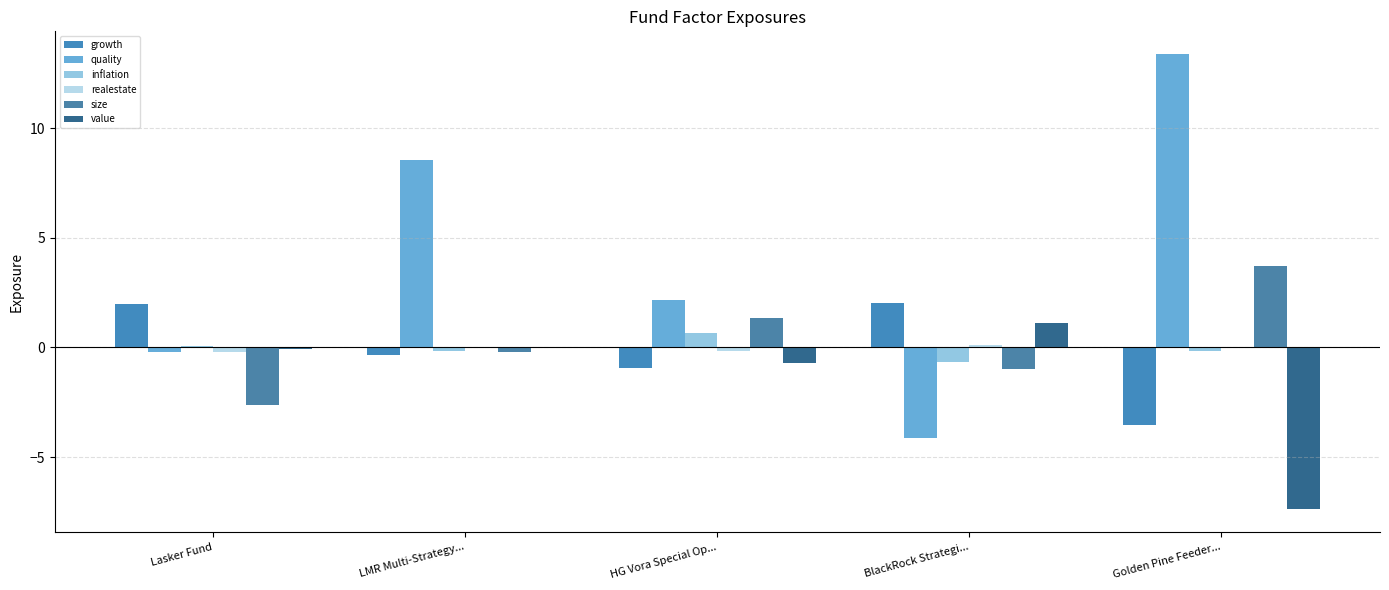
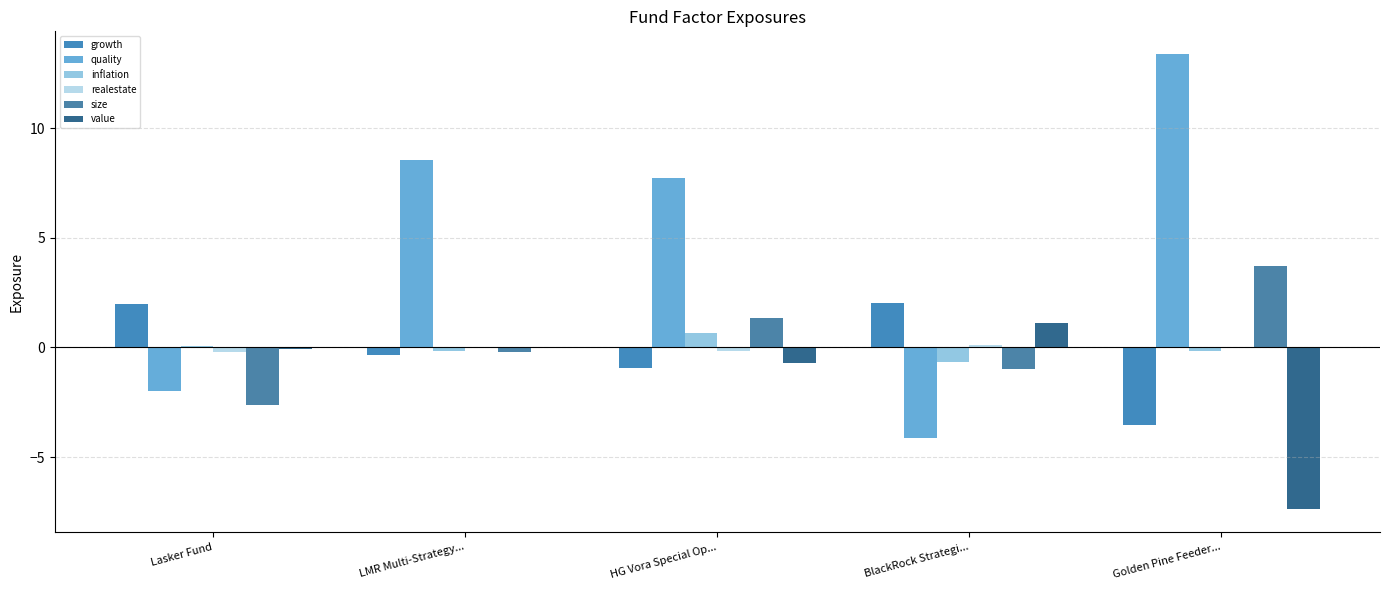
quality, Lasker Fund: -0.2 -> -2.0
quality, HG Vora Special Op...: 2.1 -> 7.7
